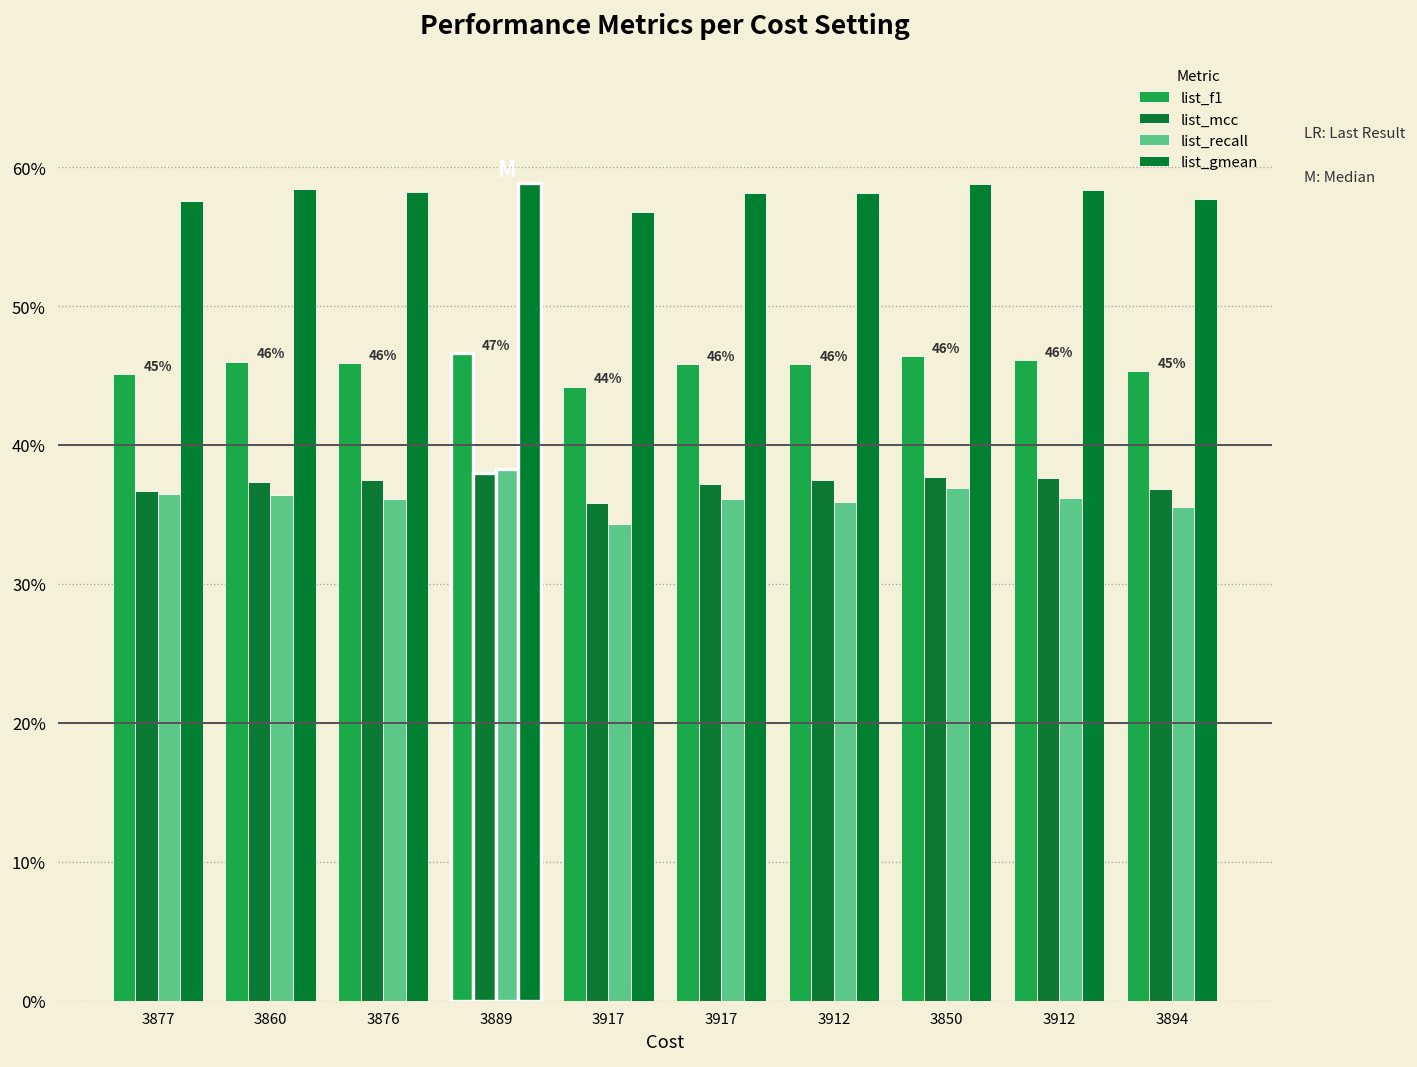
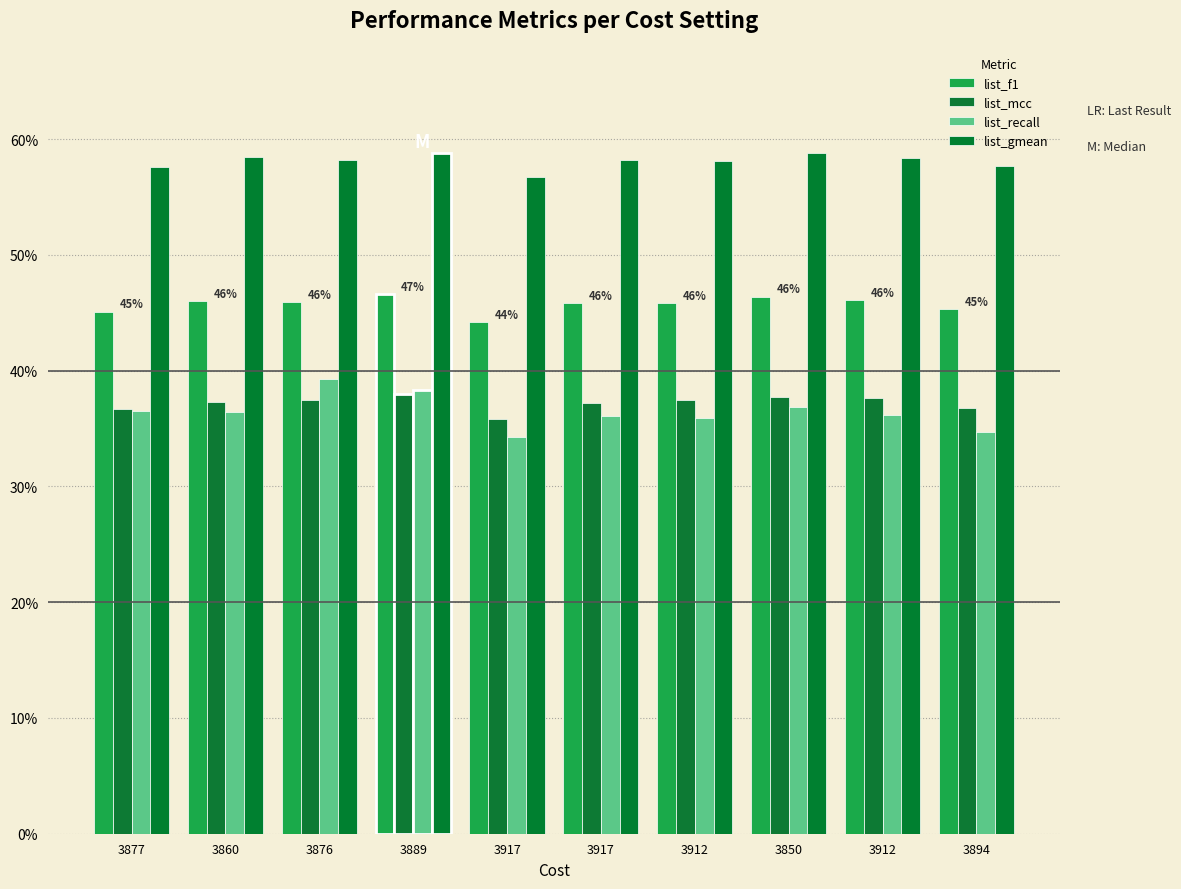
list_recall, 3876: 36.1% -> 39.3%
list_recall, 3894: 35.5% -> 34.7%
